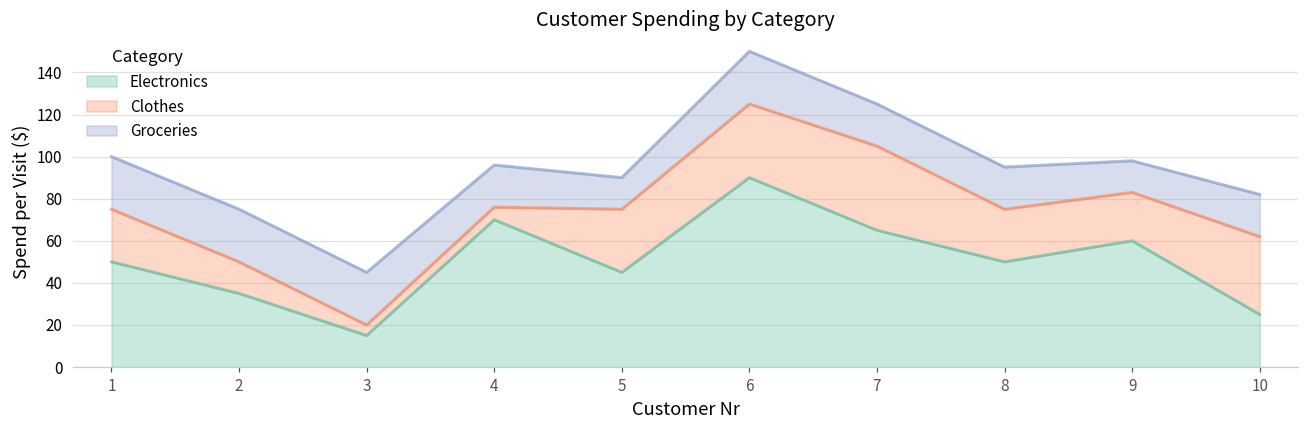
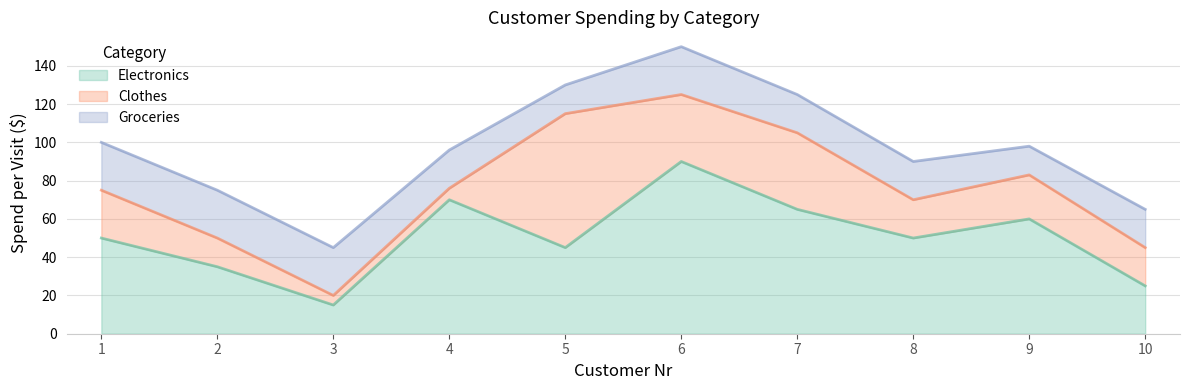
Clothes, 5: 30 -> 70
Clothes, 8: 25 -> 20
Clothes, 10: 37 -> 20
